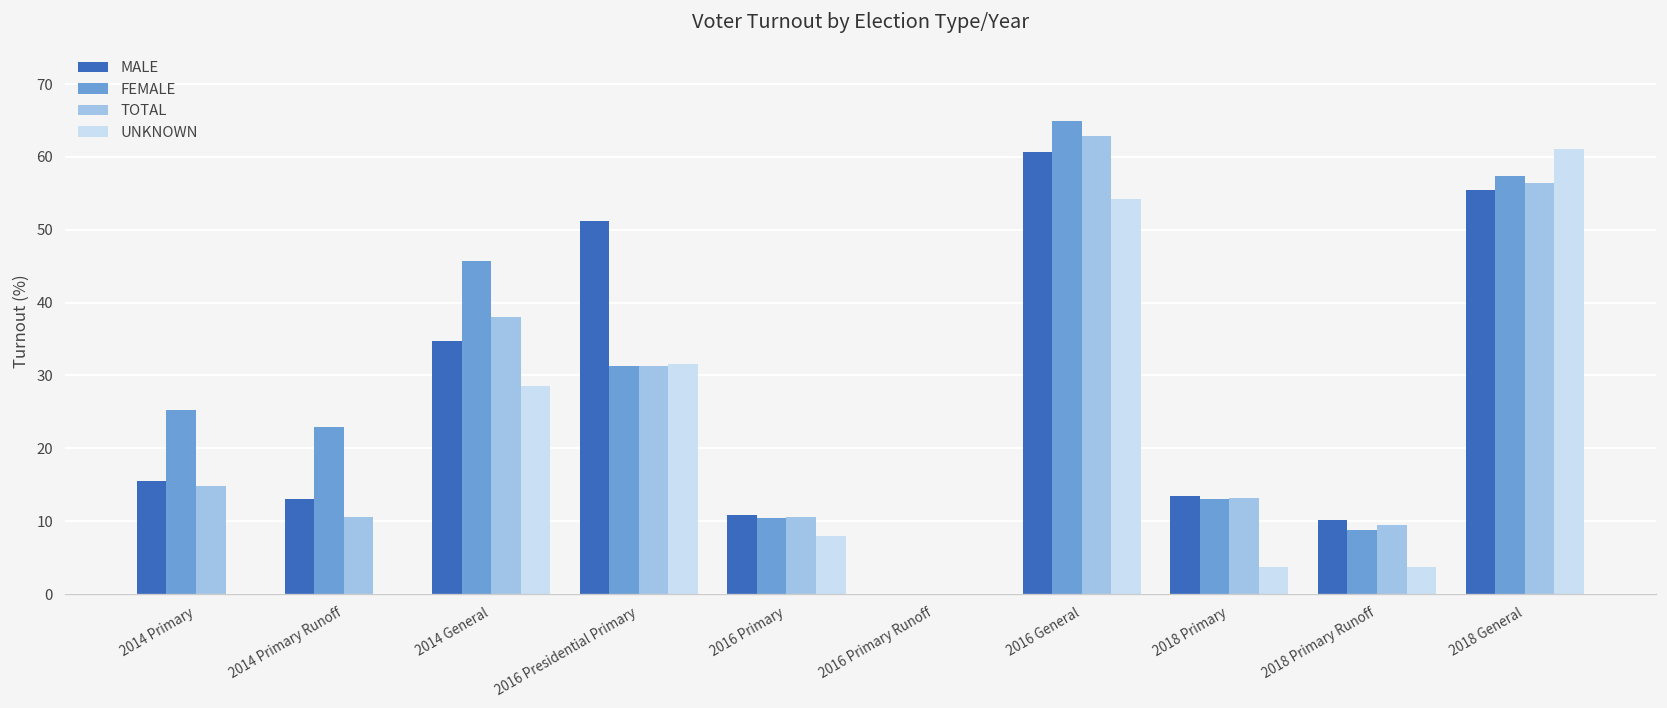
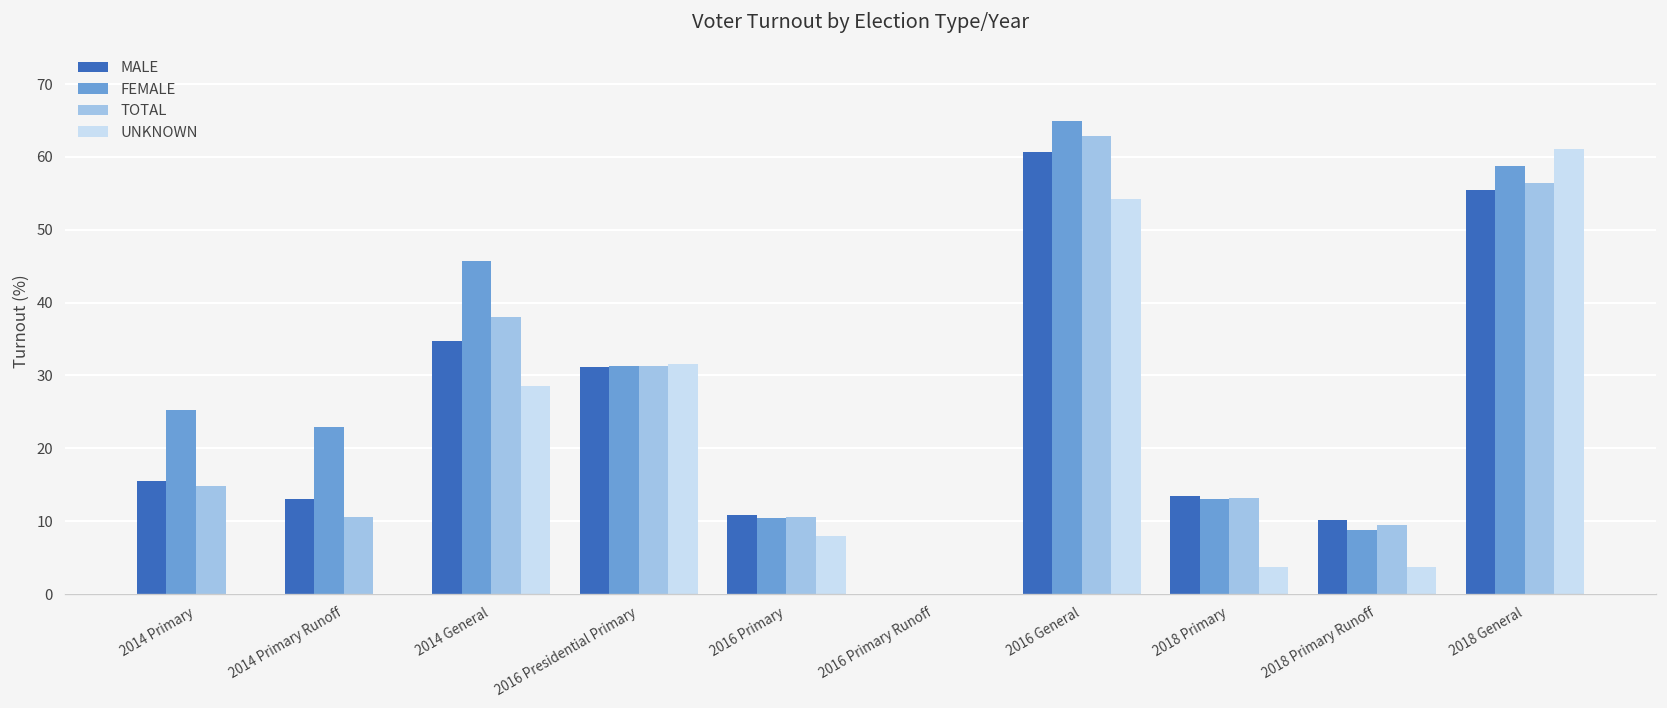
MALE, 2016 Presidential Primary: 51 -> 31
FEMALE, 2018 General: 57 -> 59
